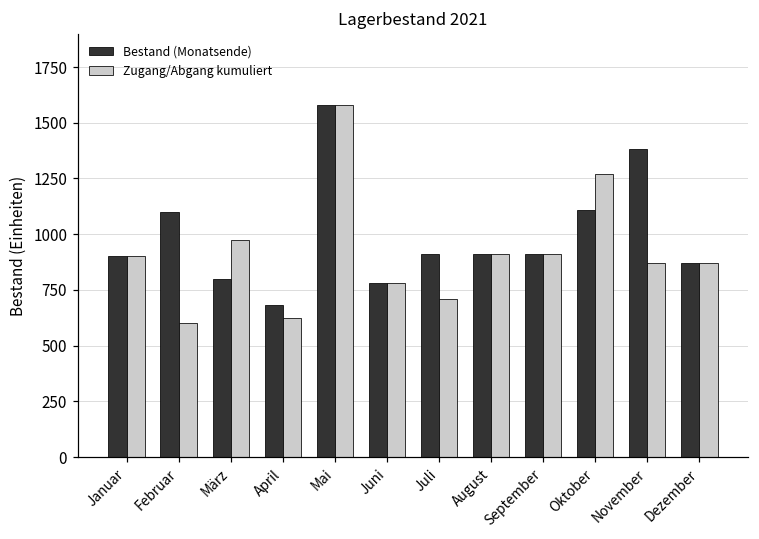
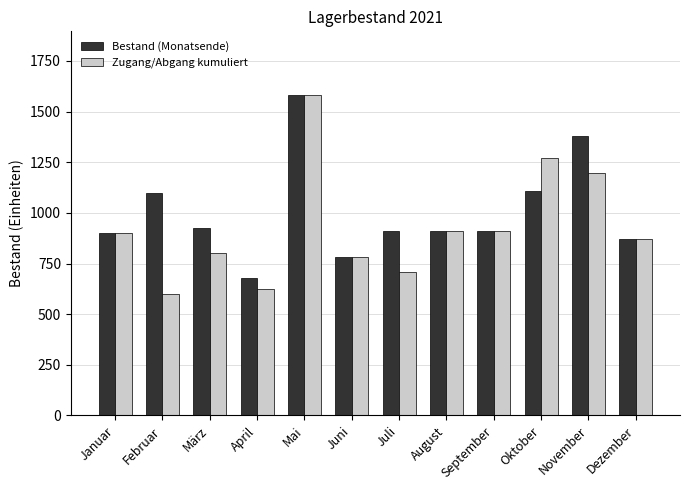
Bestand (Monatsende), März: 800 -> 920
Zugang/Abgang kumuliert, März: 980 -> 800
Zugang/Abgang kumuliert, November: 870 -> 1200
